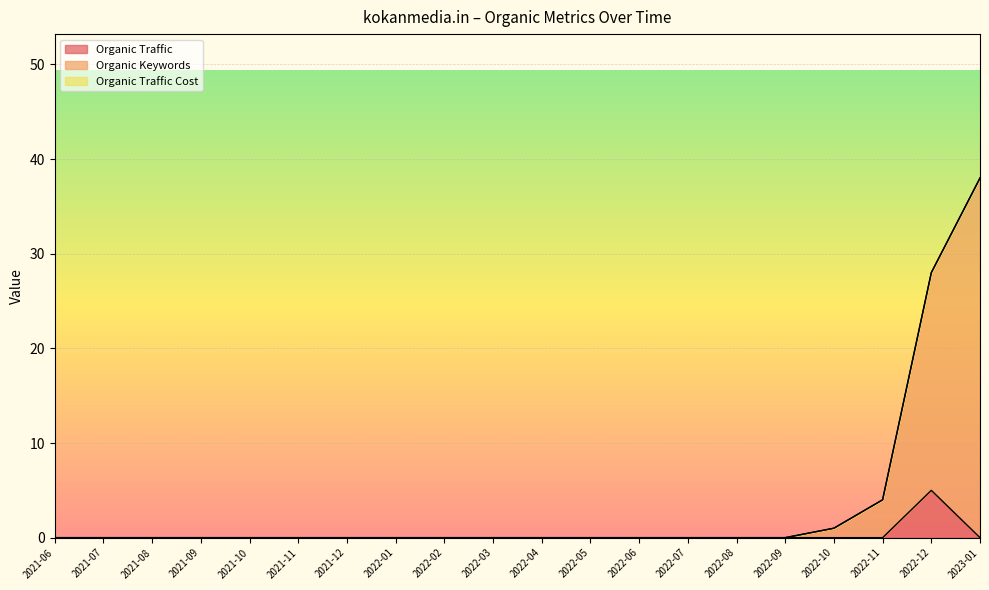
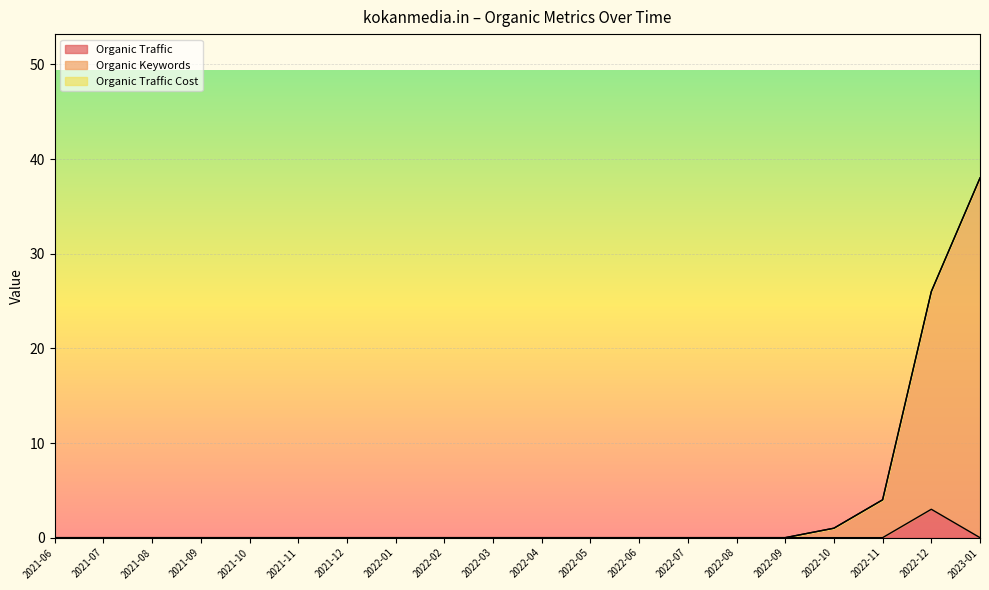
Organic Traffic, 2022-12: 5 -> 3
